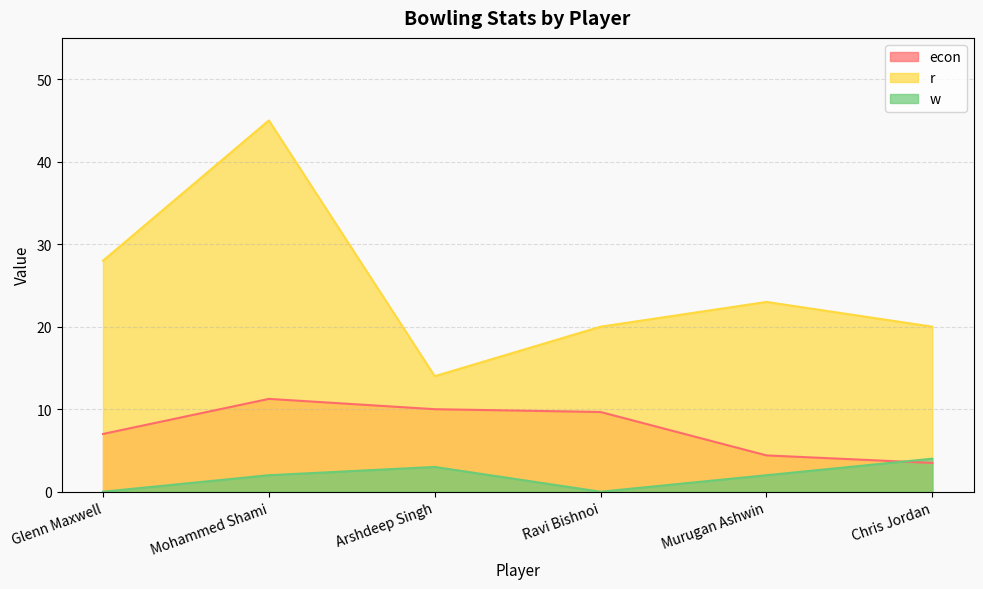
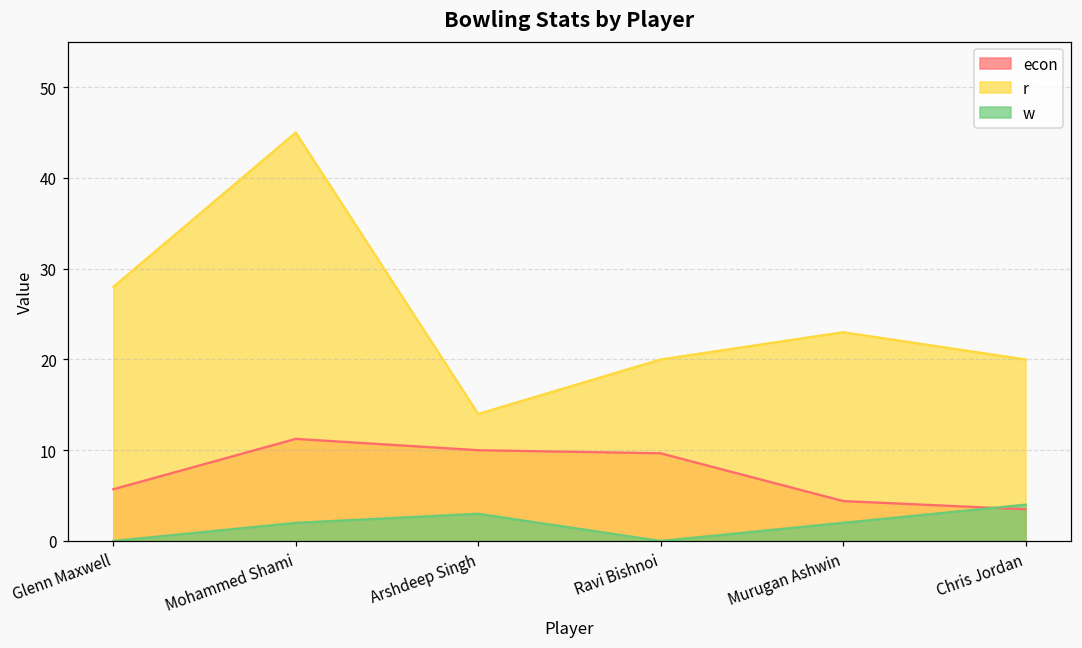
econ, Glenn Maxwell: 7 -> 6
